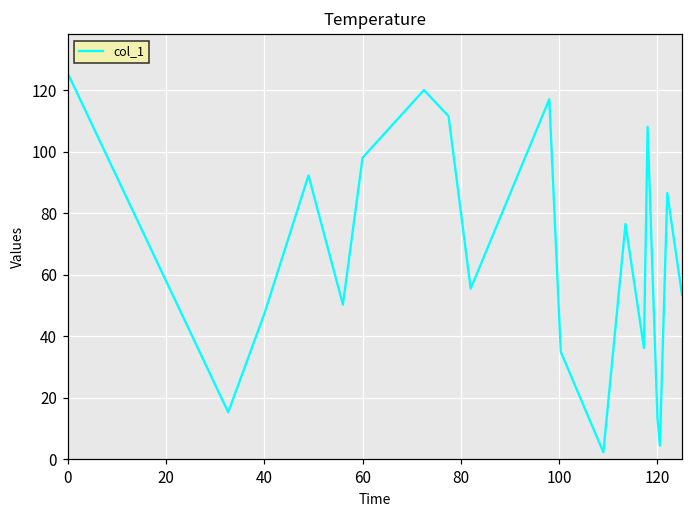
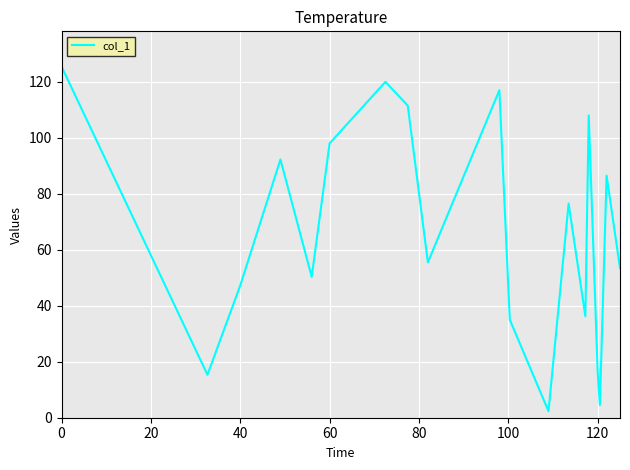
120: 14 -> 17
